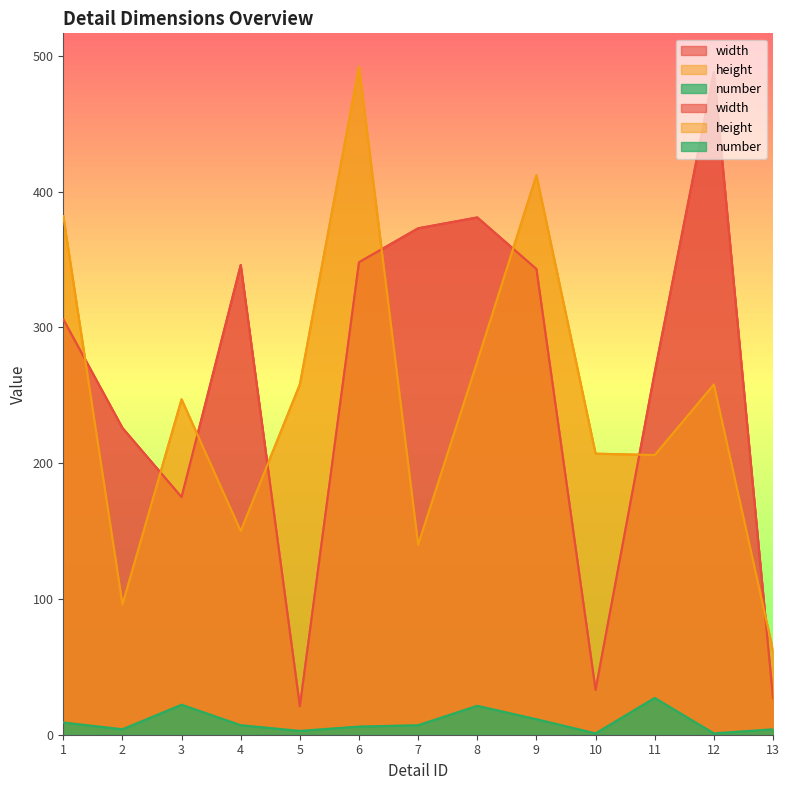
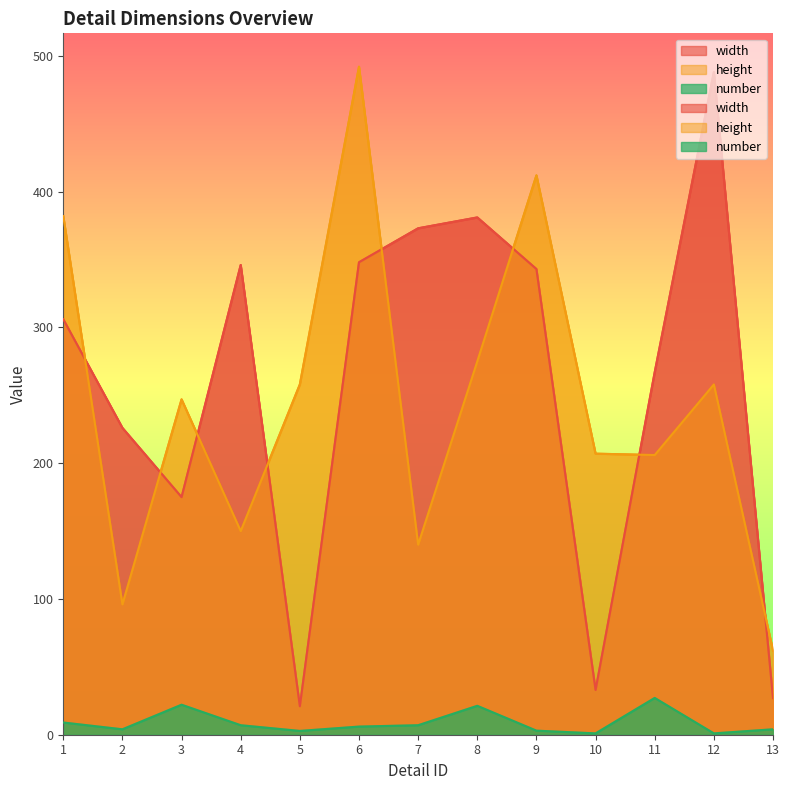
number, 9: 11 -> 3
